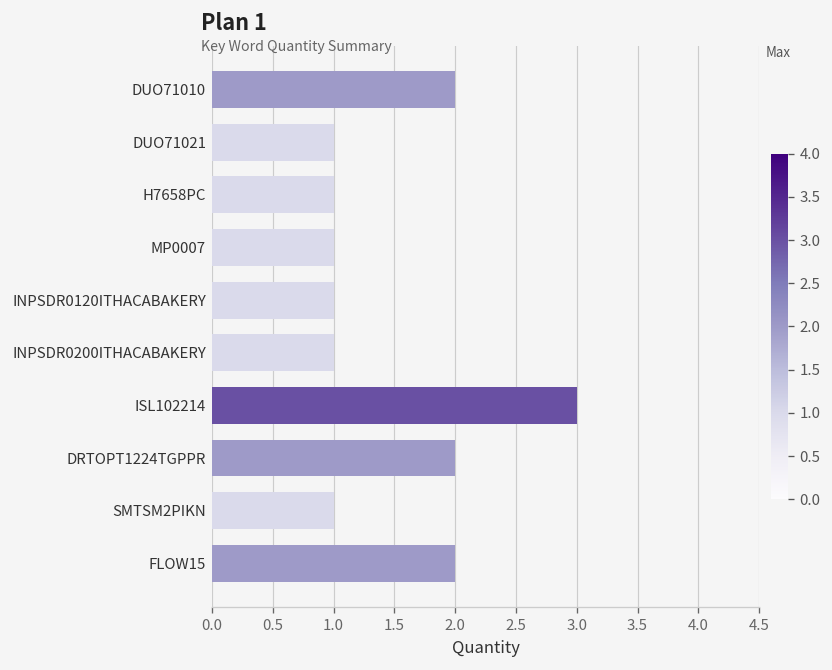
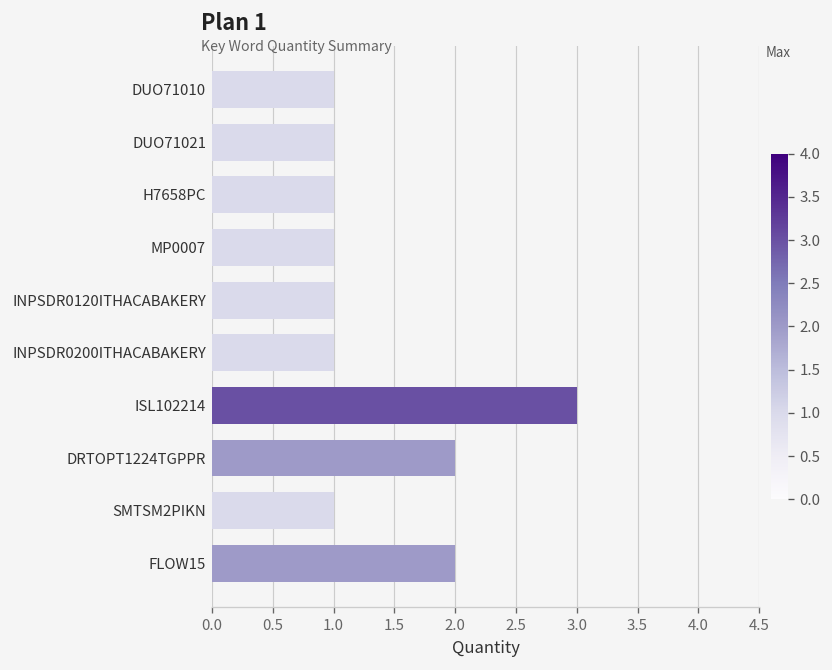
DUO71010: 2 -> 1
